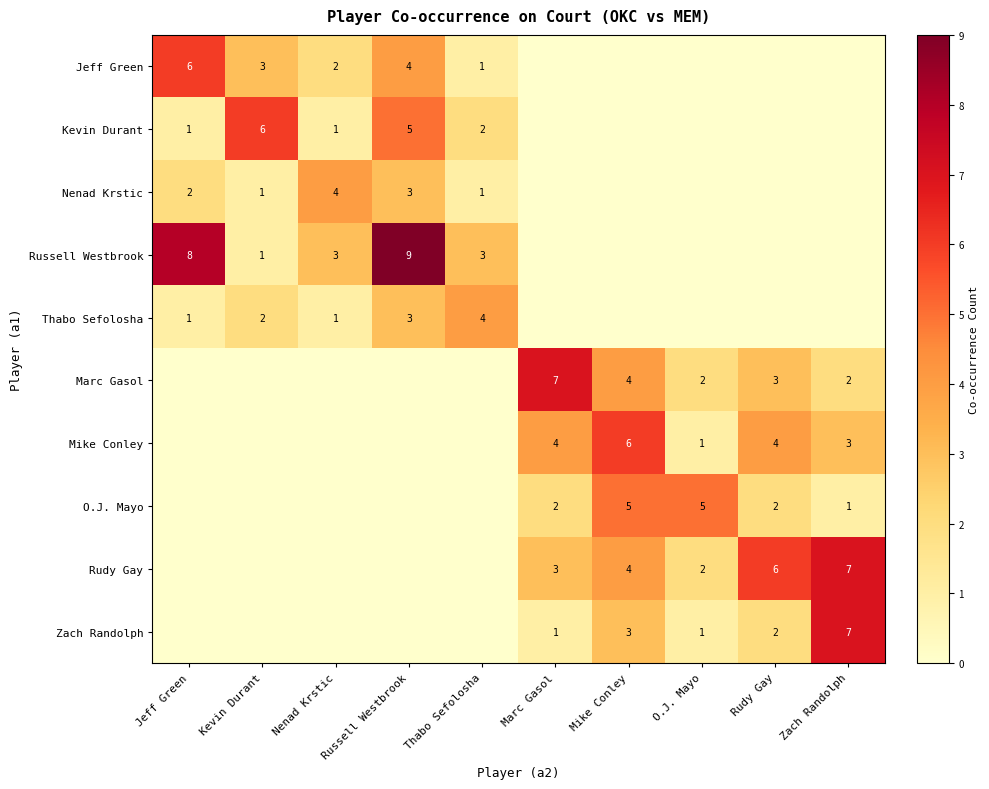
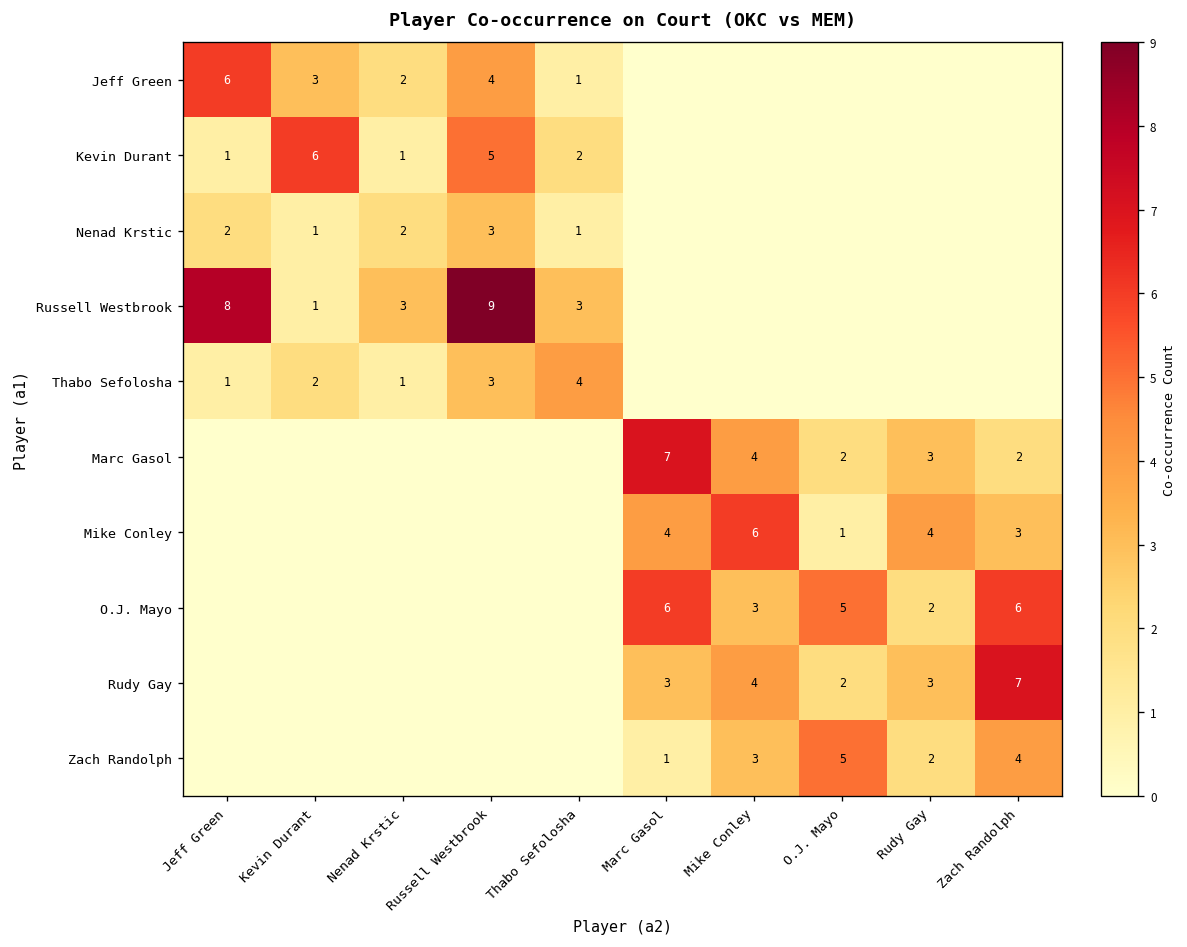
Nenad Krstic, Nenad Krstic: 4 -> 2
O.J. Mayo, Marc Gasol: 2 -> 6
O.J. Mayo, Mike Conley: 5 -> 3
O.J. Mayo, Zach Randolph: 1 -> 6
Rudy Gay, Rudy Gay: 6 -> 3
Zach Randolph, O.J. Mayo: 1 -> 5
Zach Randolph, Zach Randolph: 7 -> 4
